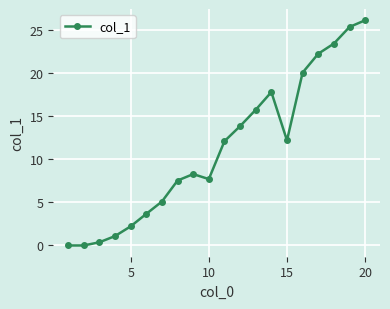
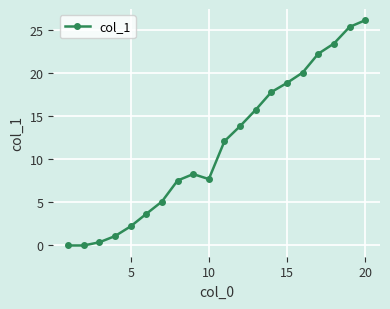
15: 12 -> 19
